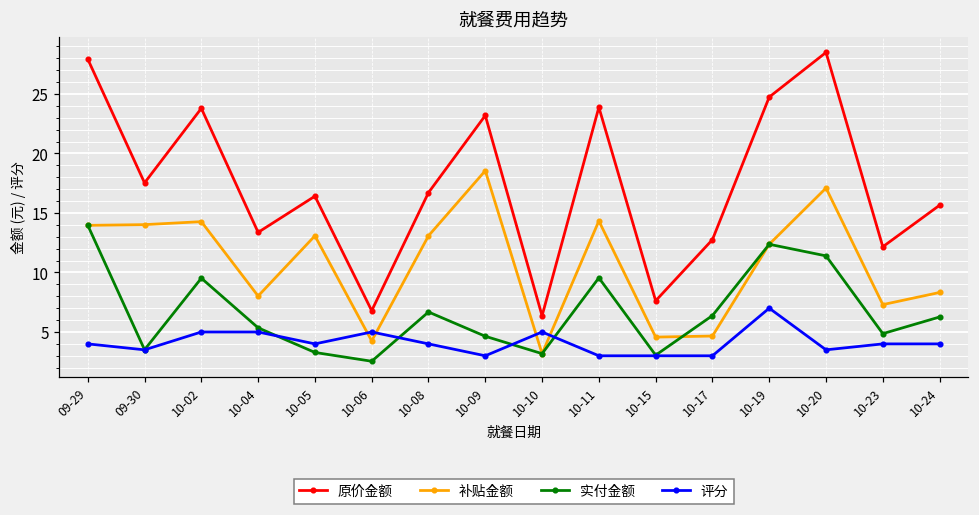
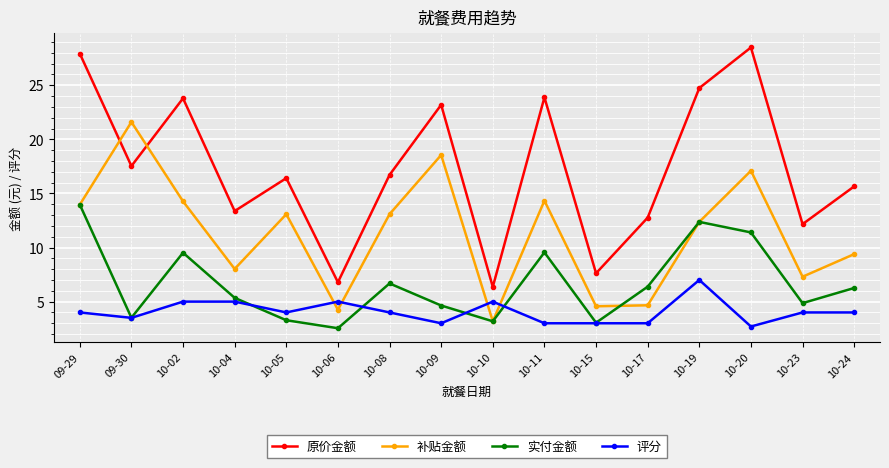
补贴金额, 09-30: 14.0 -> 21.6
评分, 10-20: 3.5 -> 2.7
补贴金额, 10-24: 8.3 -> 9.4
